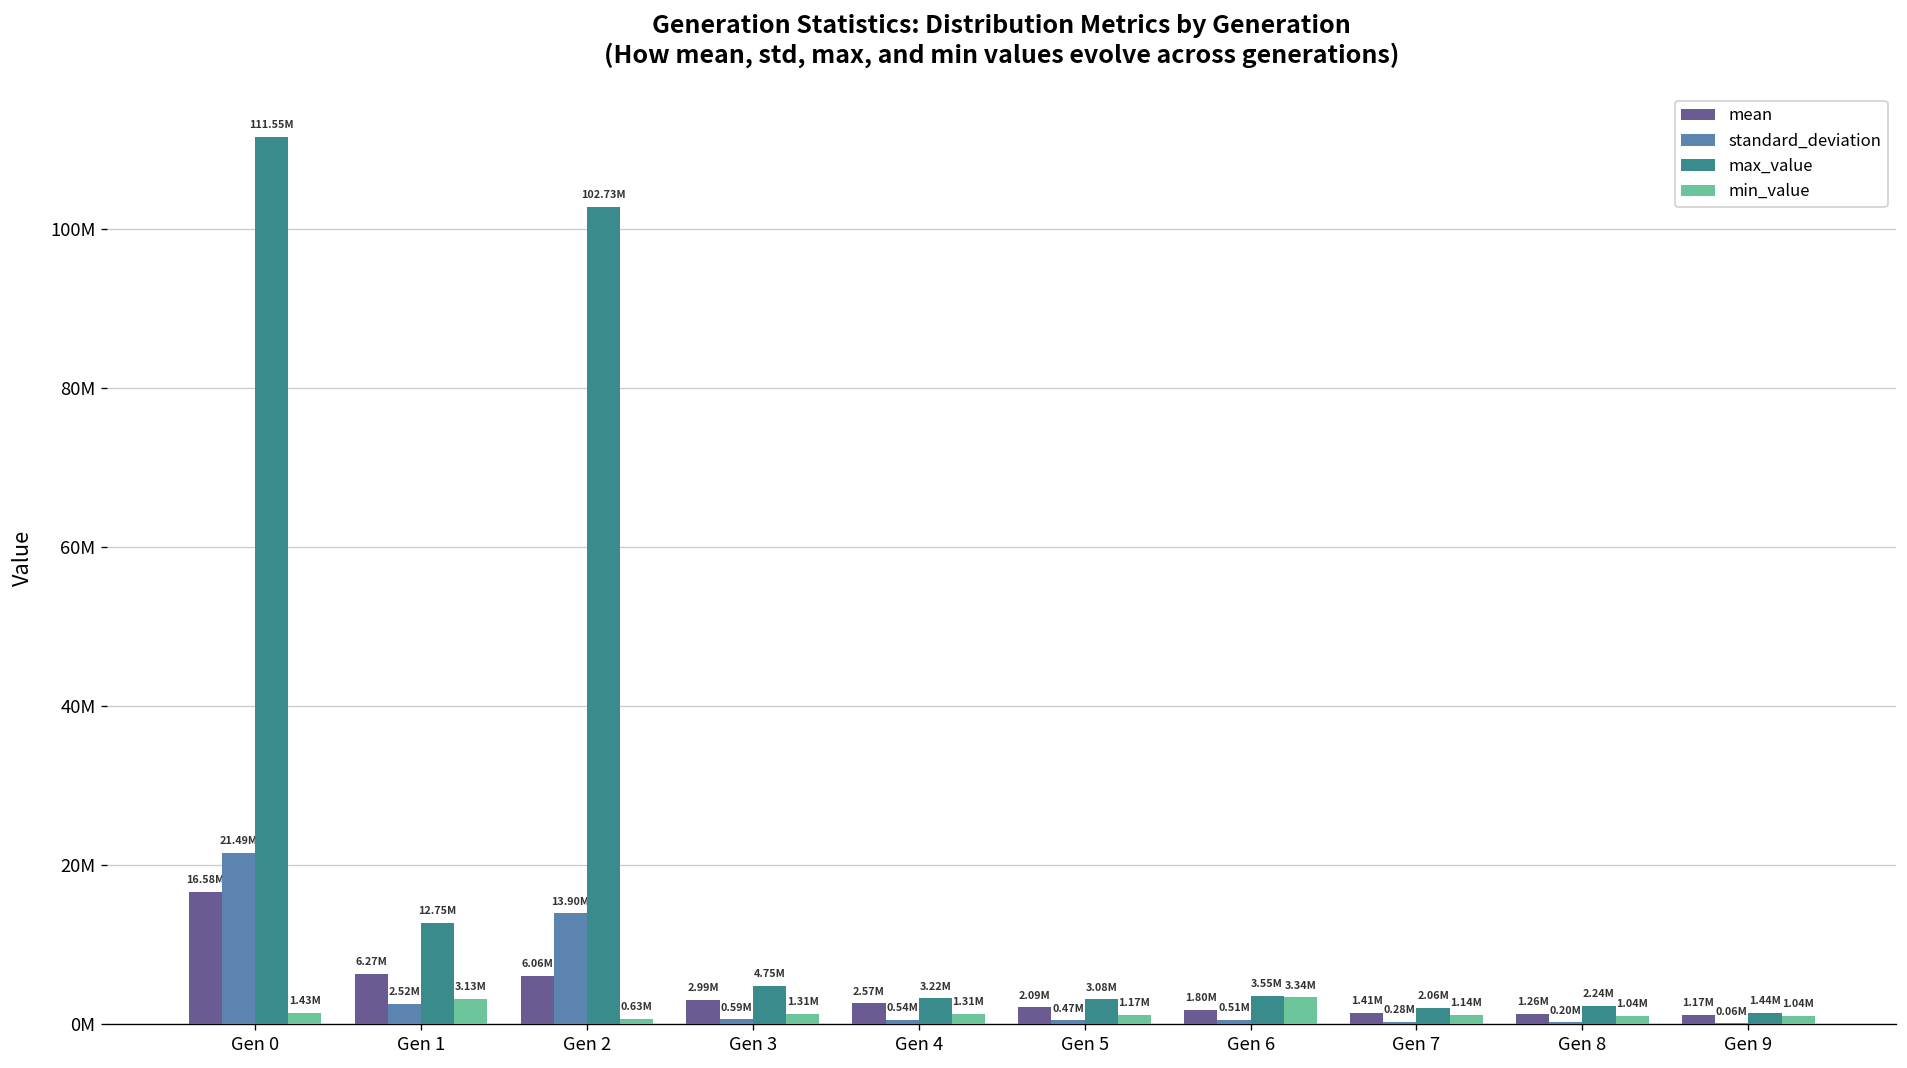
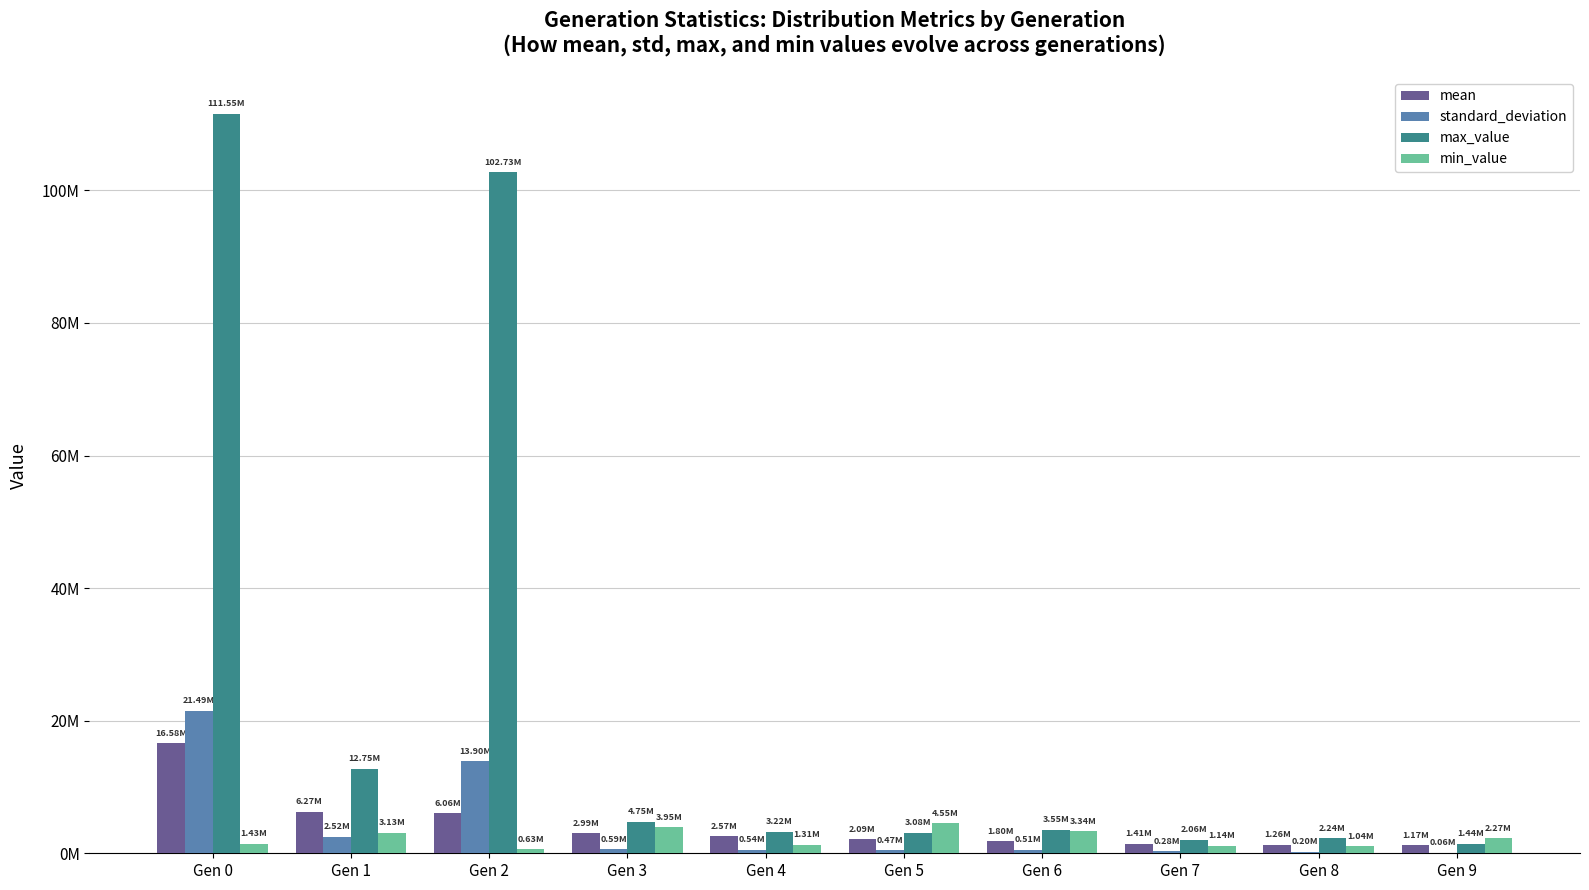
min_value, Gen 3: 1.31M -> 3.95M
min_value, Gen 5: 1.17M -> 4.55M
min_value, Gen 9: 1.04M -> 2.27M
